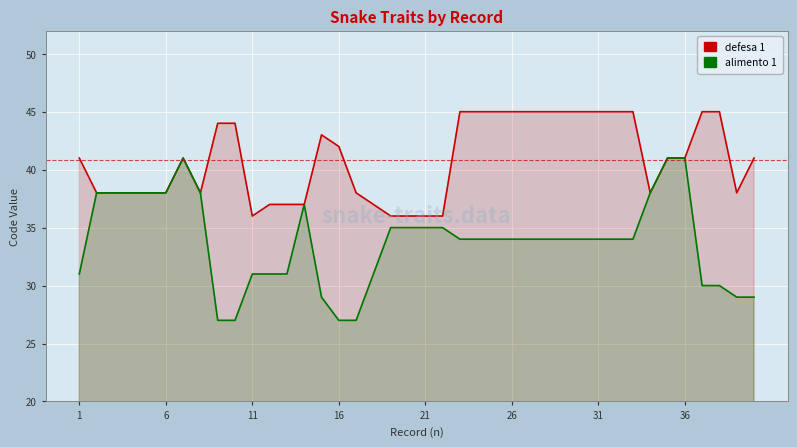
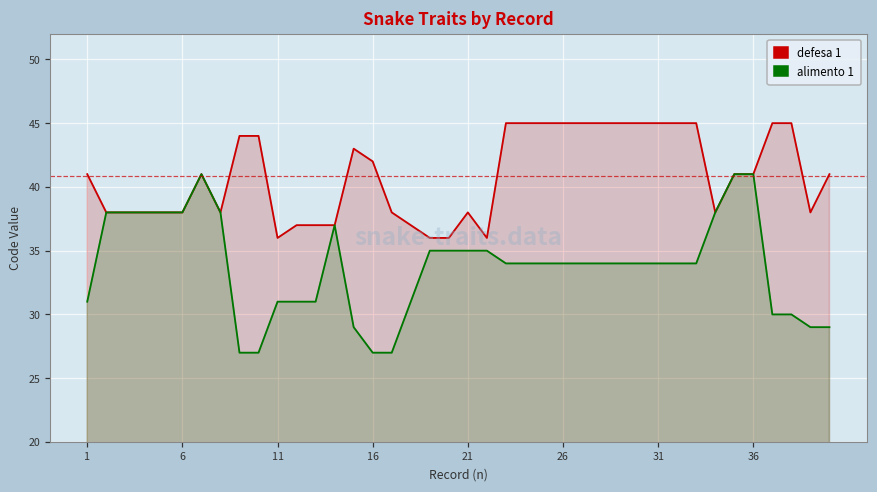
defesa 1, 21: 36 -> 38
